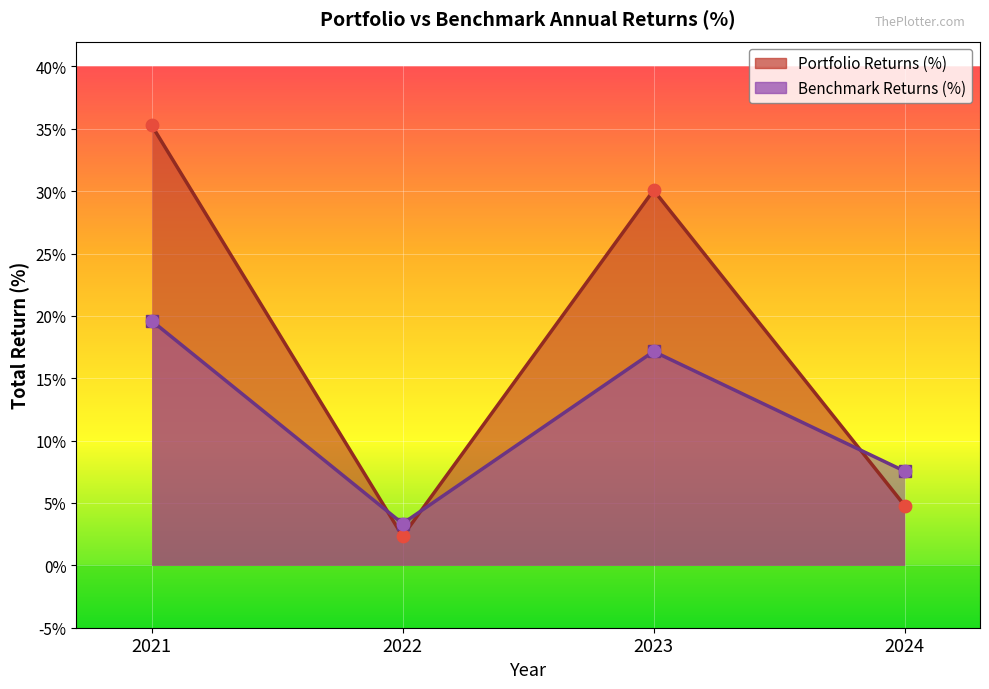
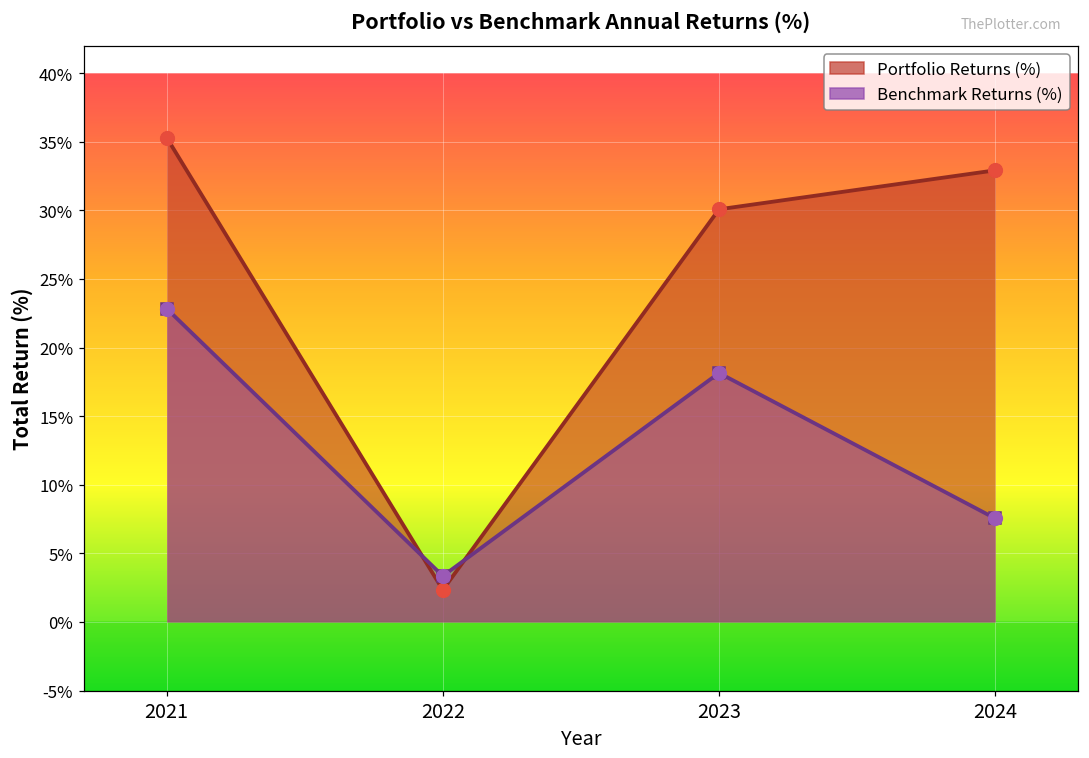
Benchmark Returns (%), 2021: 19.6% -> 22.8%
Benchmark Returns (%), 2023: 17.2% -> 18.2%
Portfolio Returns (%), 2024: 4.8% -> 32.9%
